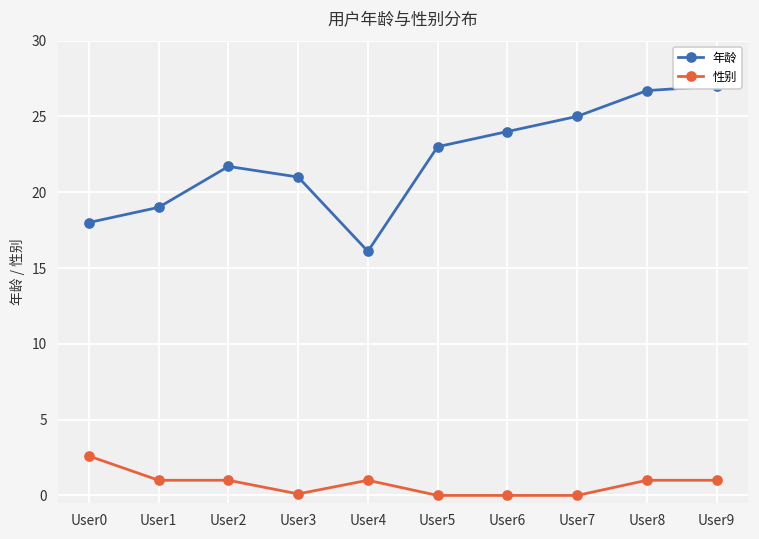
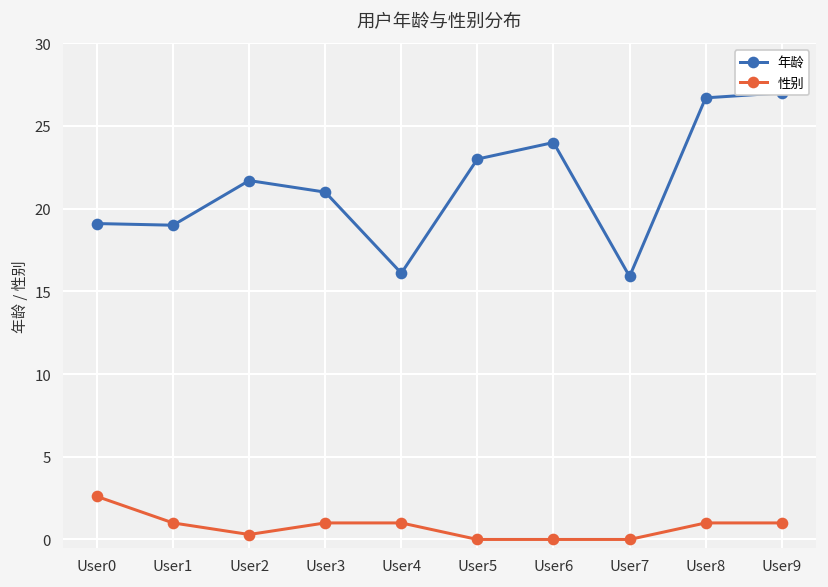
年龄, User0: 18.0 -> 19.1
性别, User2: 1.0 -> 0.3
性别, User3: 0.1 -> 1.0
年龄, User7: 25.0 -> 15.9
